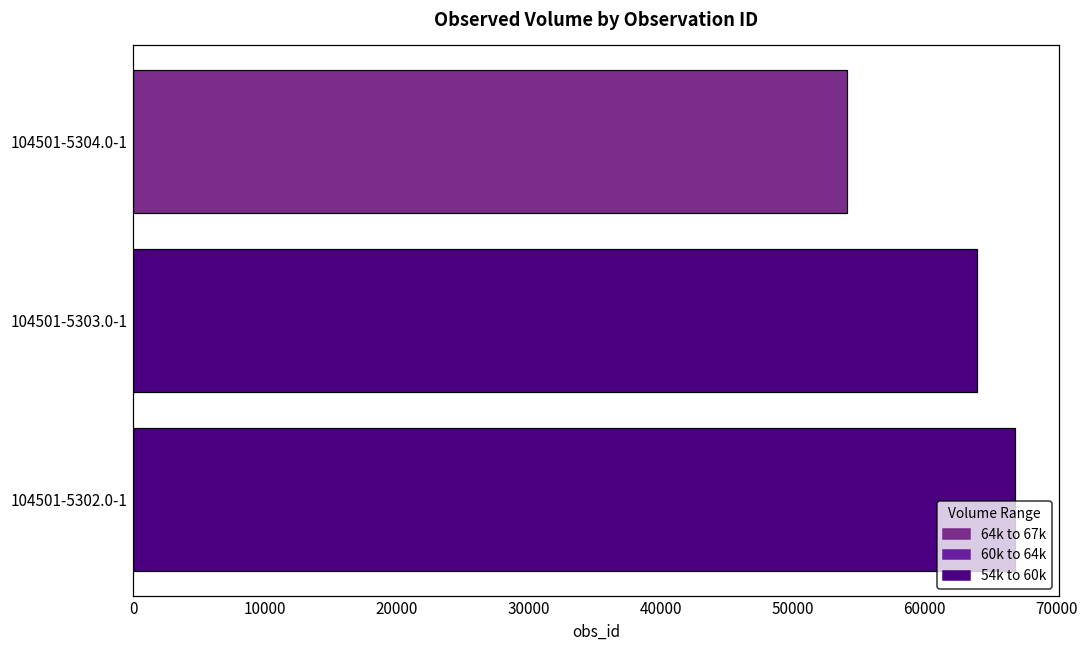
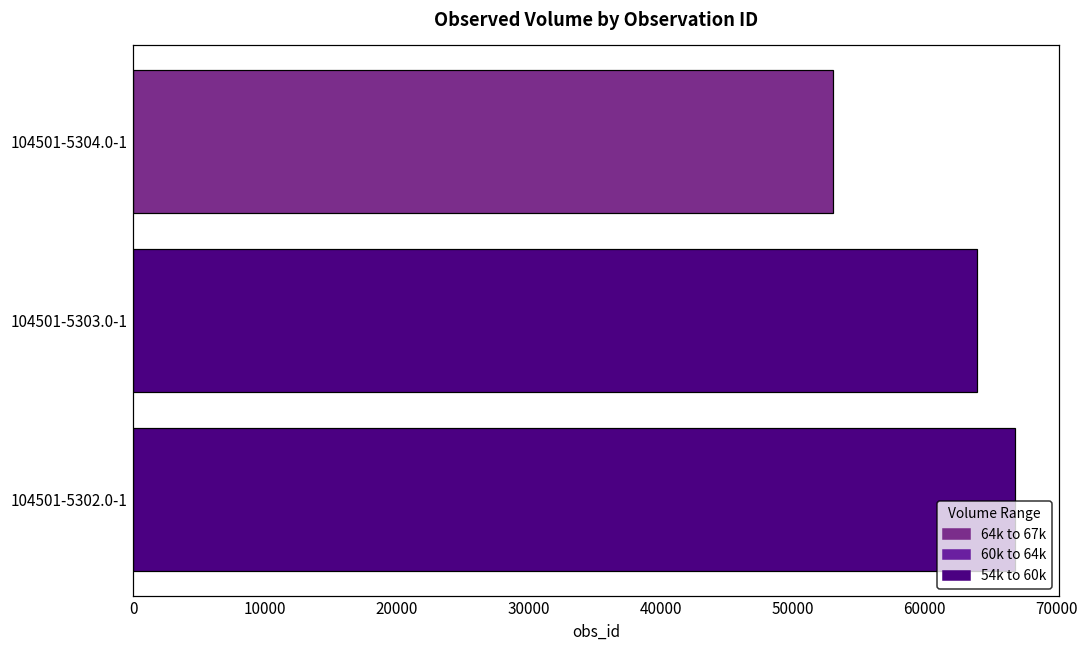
104501-5304.0-1: 54100 -> 53100
